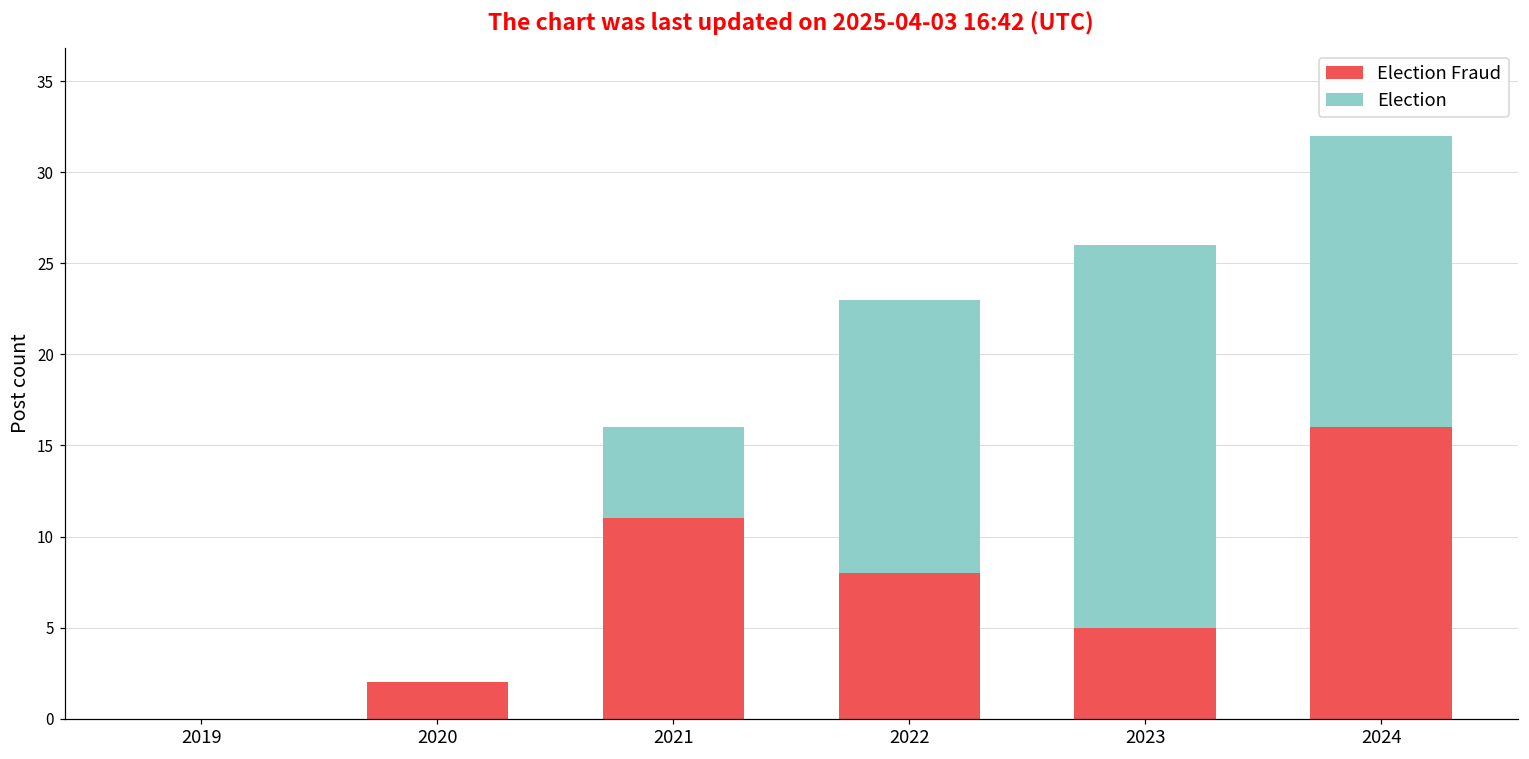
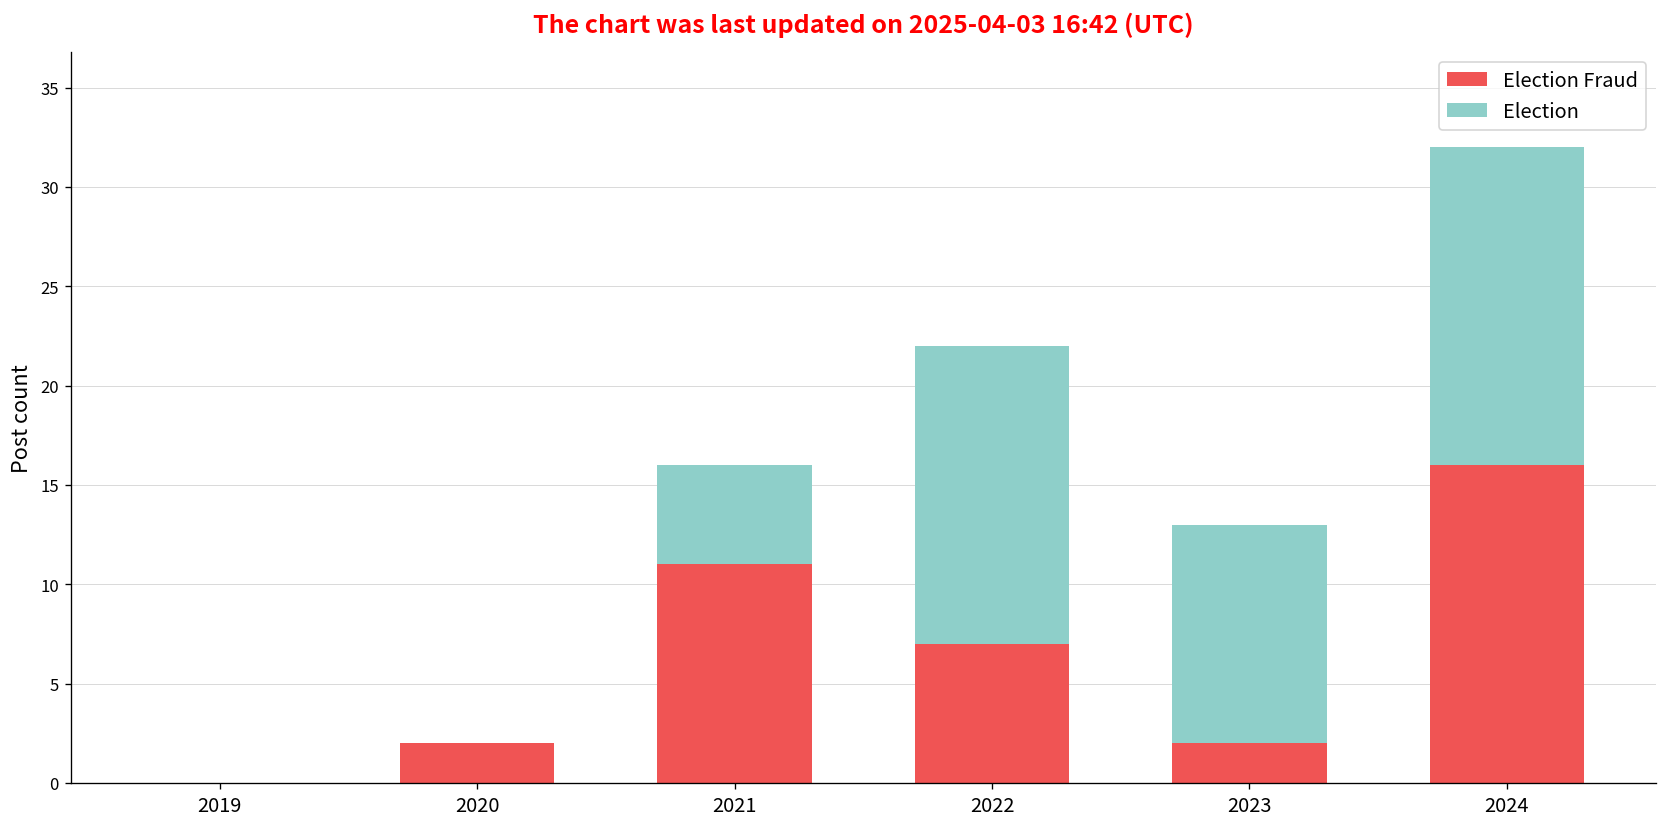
Election Fraud, 2022: 8 -> 7
Election Fraud, 2023: 5 -> 2
Election, 2023: 21 -> 11
